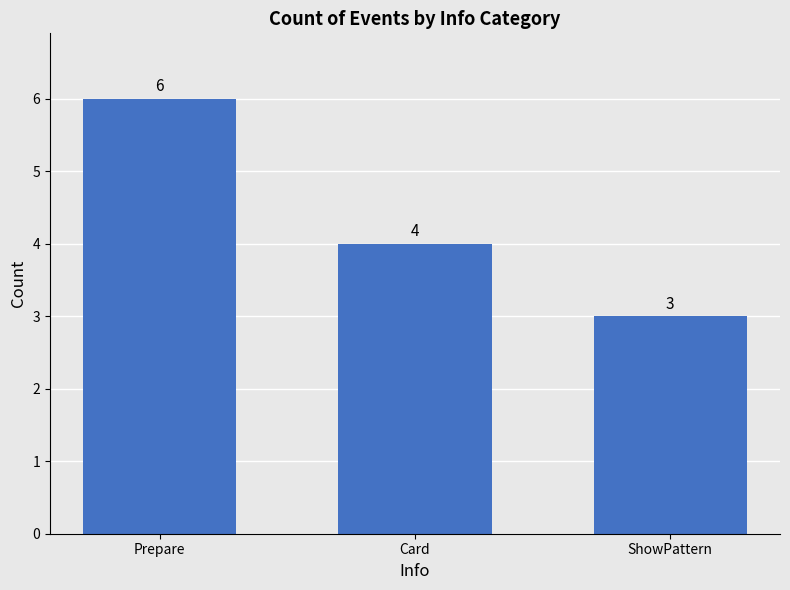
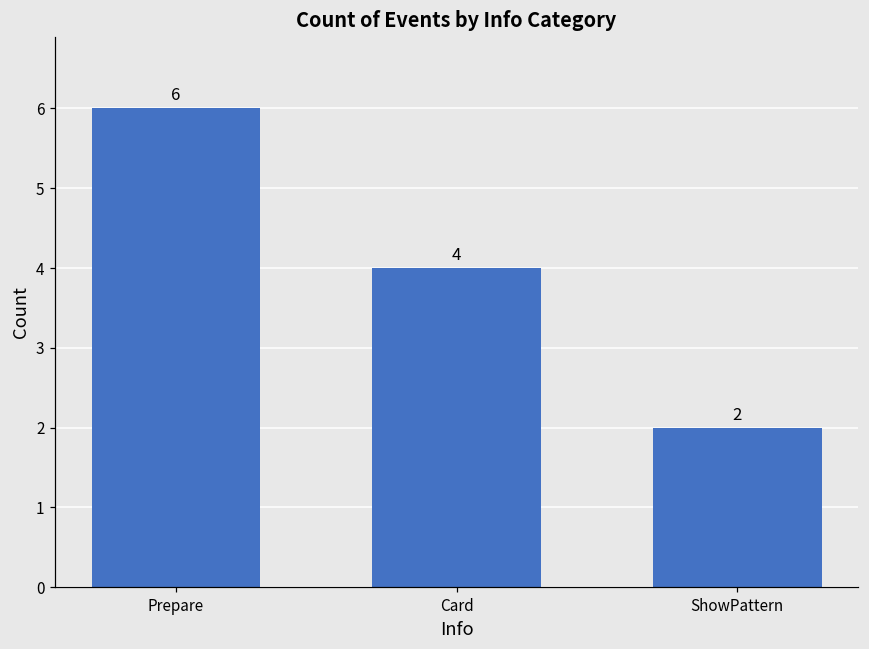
ShowPattern: 3 -> 2
